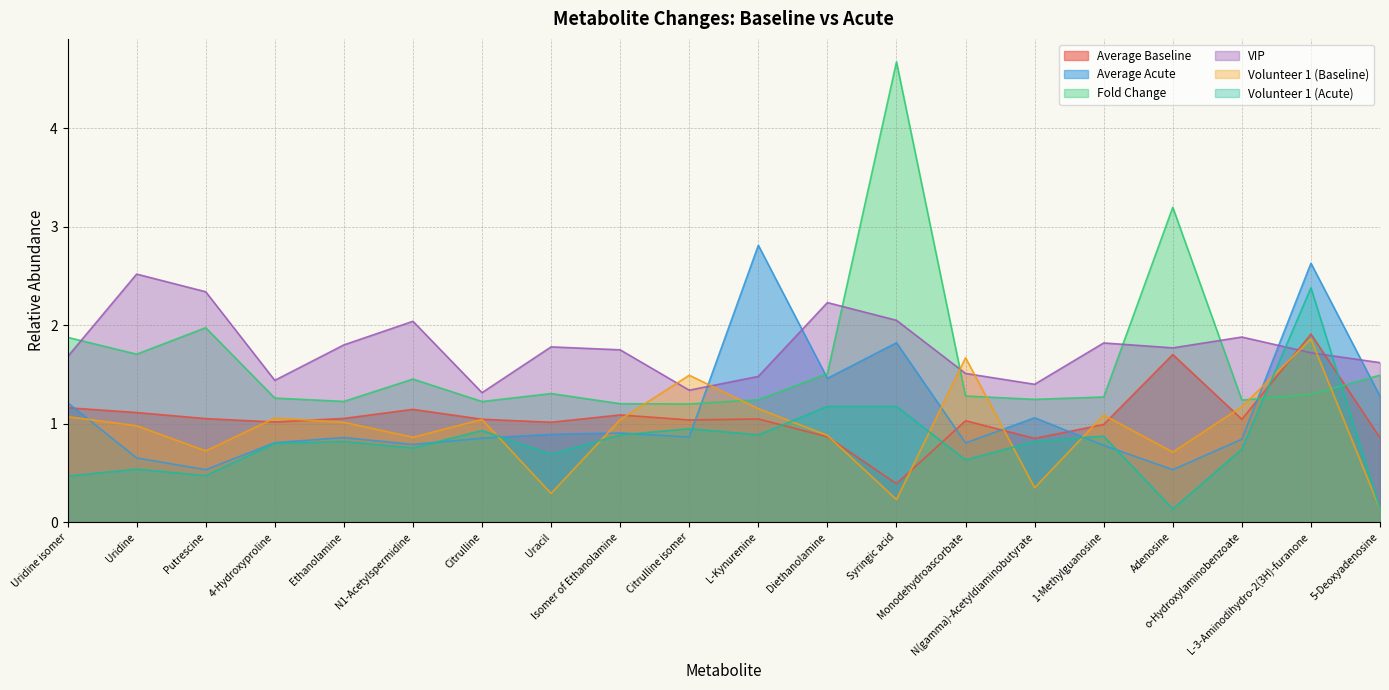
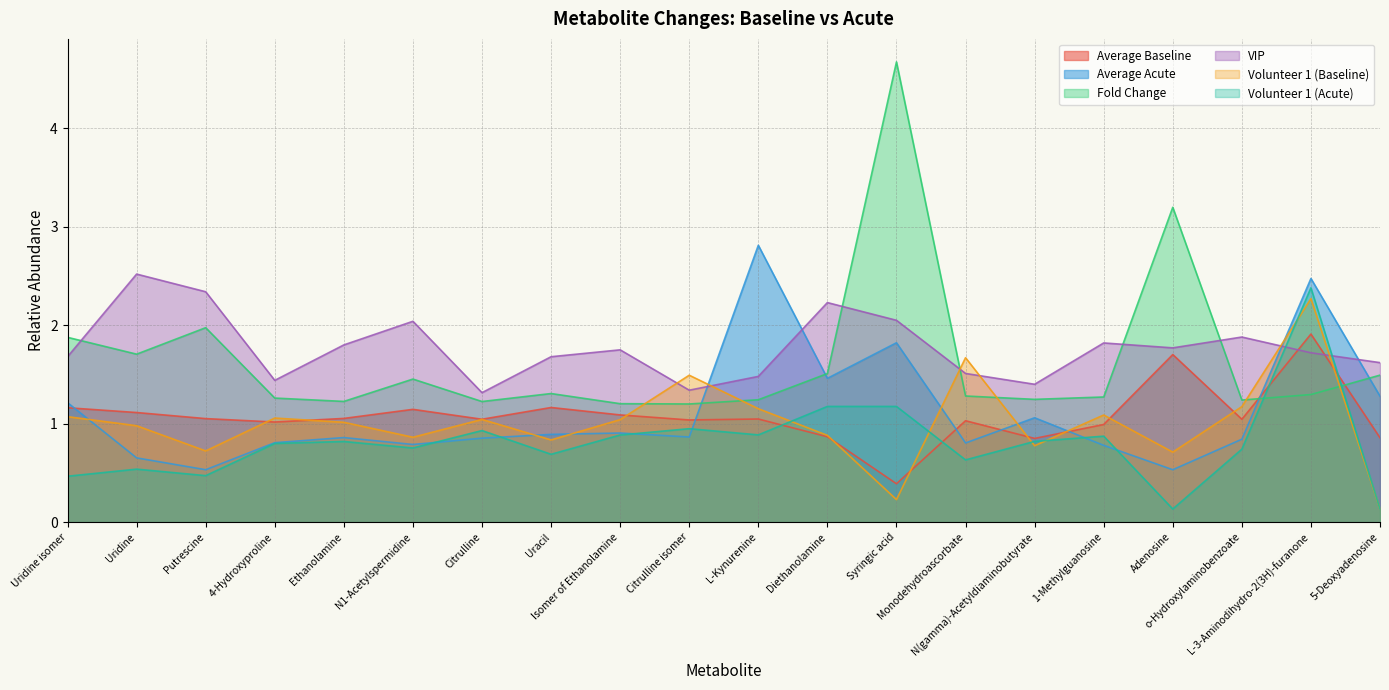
Average Baseline, Uracil: 1.0 -> 1.2
VIP, Uracil: 1.8 -> 1.7
Volunteer 1 (Baseline), Uracil: 0.3 -> 0.8
Volunteer 1 (Baseline), N(gamma)-Acetyldiaminobutyrate: 0.3 -> 0.8
Average Acute, L-3-Aminodihydro-2(3H)-furanone: 2.6 -> 2.5
Volunteer 1 (Baseline), L-3-Aminodihydro-2(3H)-furanone: 1.9 -> 2.3
